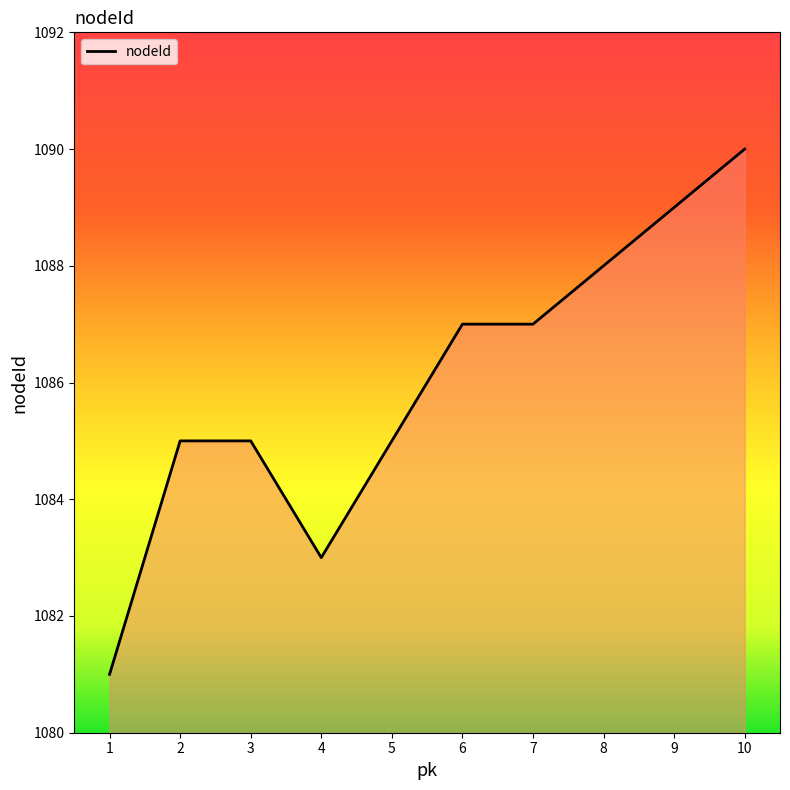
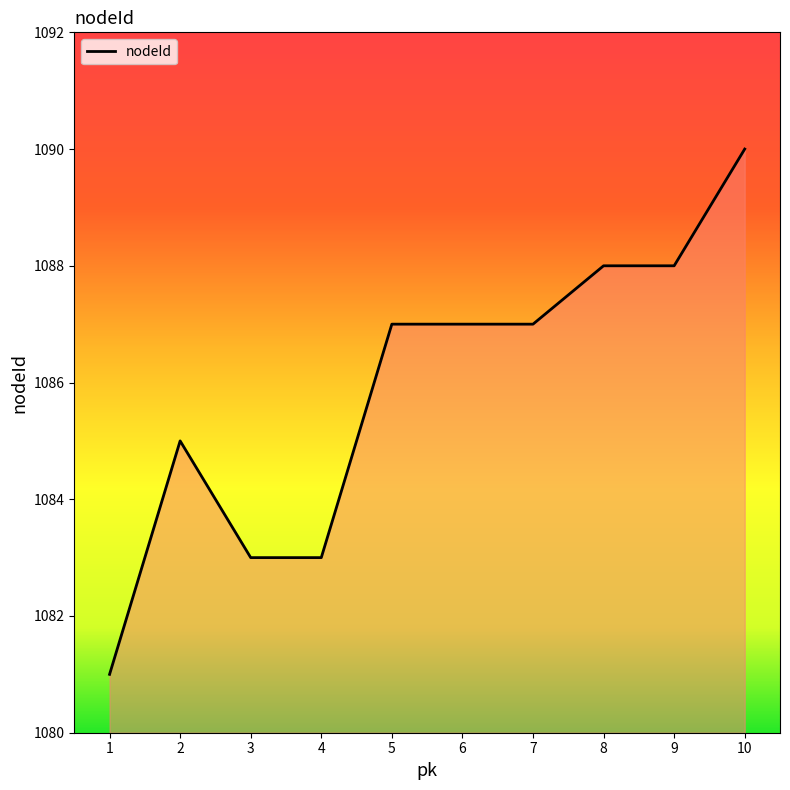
3: 1085 -> 1083
5: 1085 -> 1087
9: 1089 -> 1088
